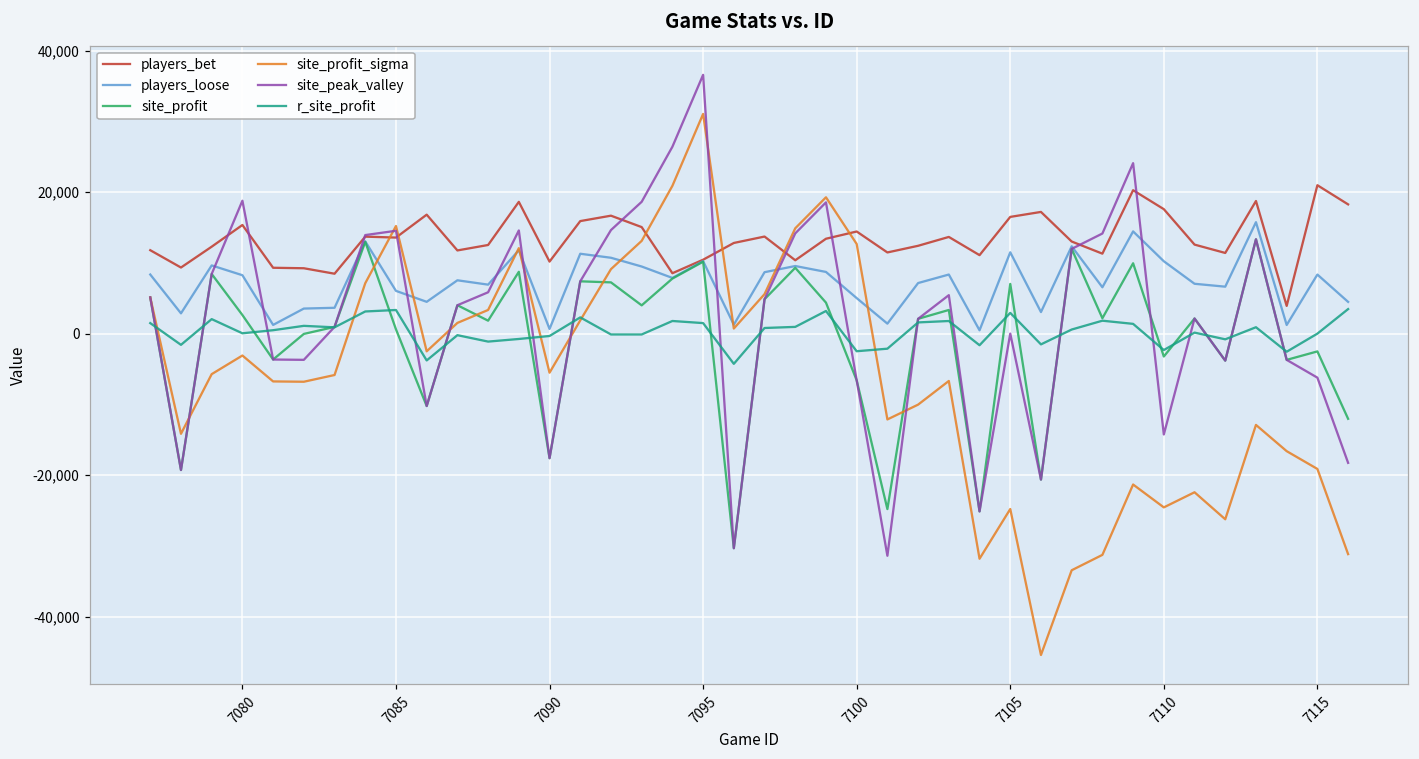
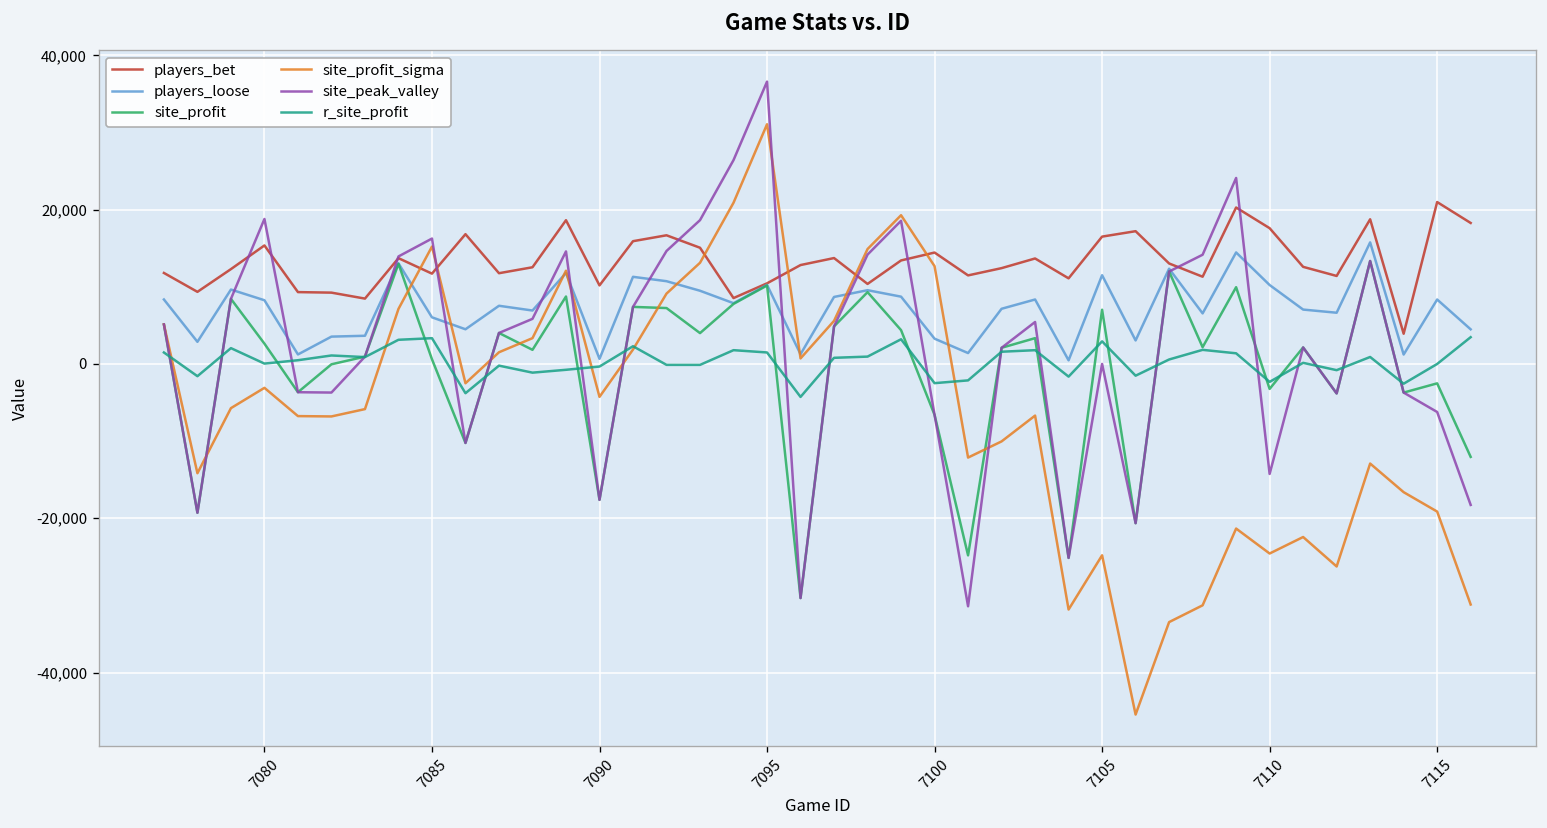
players_bet, 7085: 14,000 -> 12,000
site_peak_valley, 7085: 15,000 -> 16,000
site_profit_sigma, 7090: -6,000 -> -4,000
players_loose, 7100: 5,000 -> 3,000
